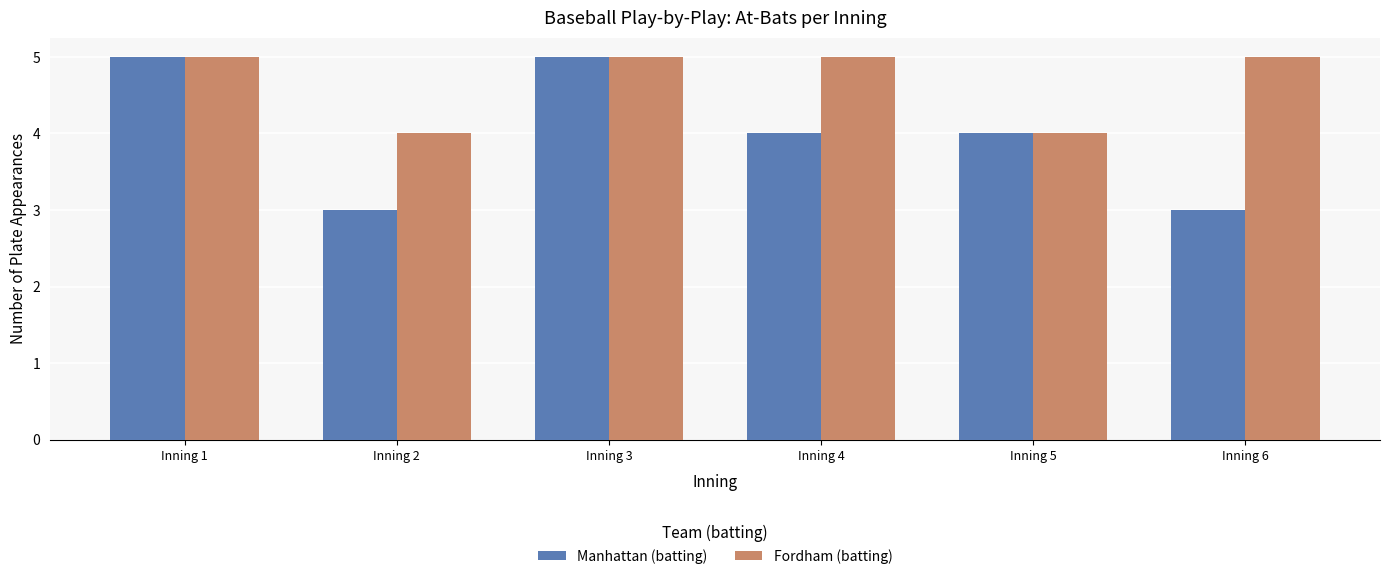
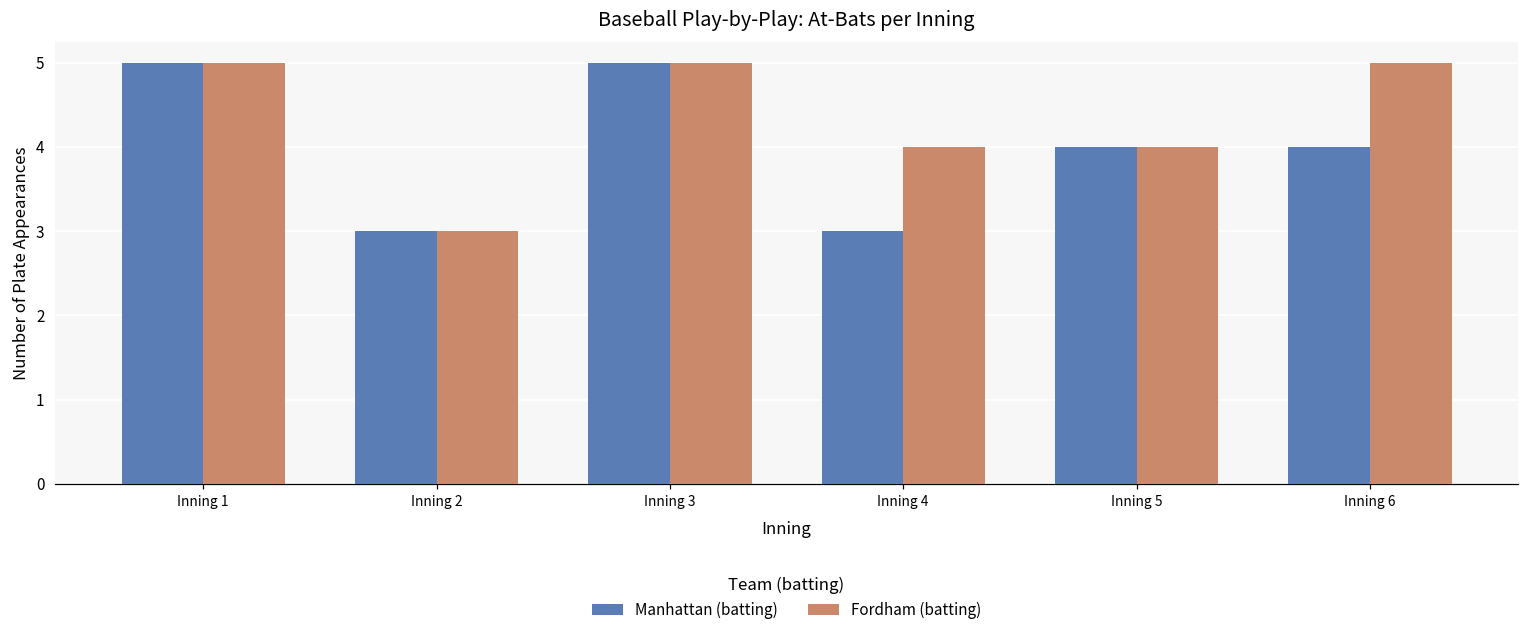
Fordham (batting), Inning 2: 4 -> 3
Manhattan (batting), Inning 4: 4 -> 3
Fordham (batting), Inning 4: 5 -> 4
Manhattan (batting), Inning 6: 3 -> 4
